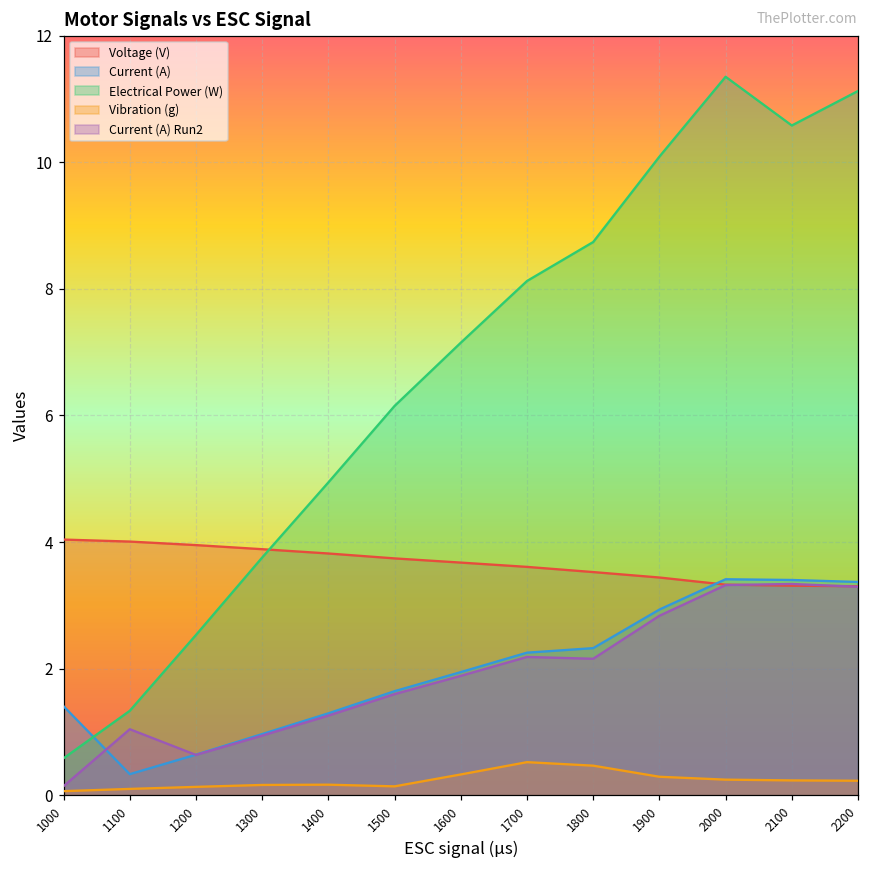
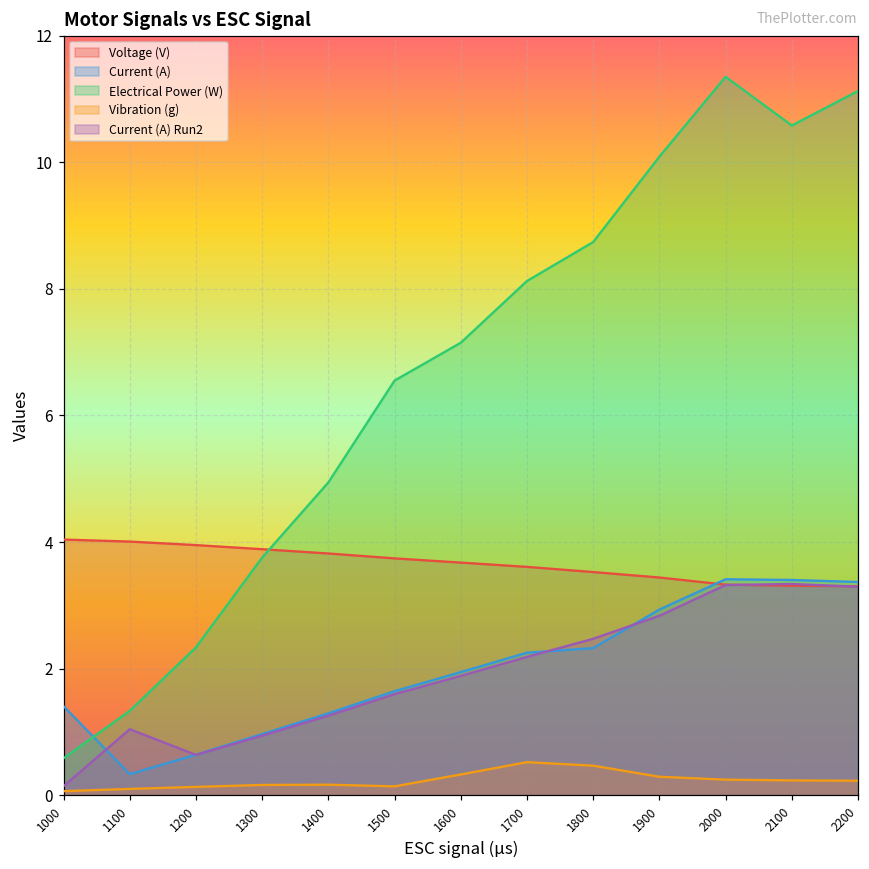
Electrical Power (W), 1200: 2.5 -> 2.3
Electrical Power (W), 1500: 6.1 -> 6.6
Current (A) Run2, 1800: 2.2 -> 2.5
